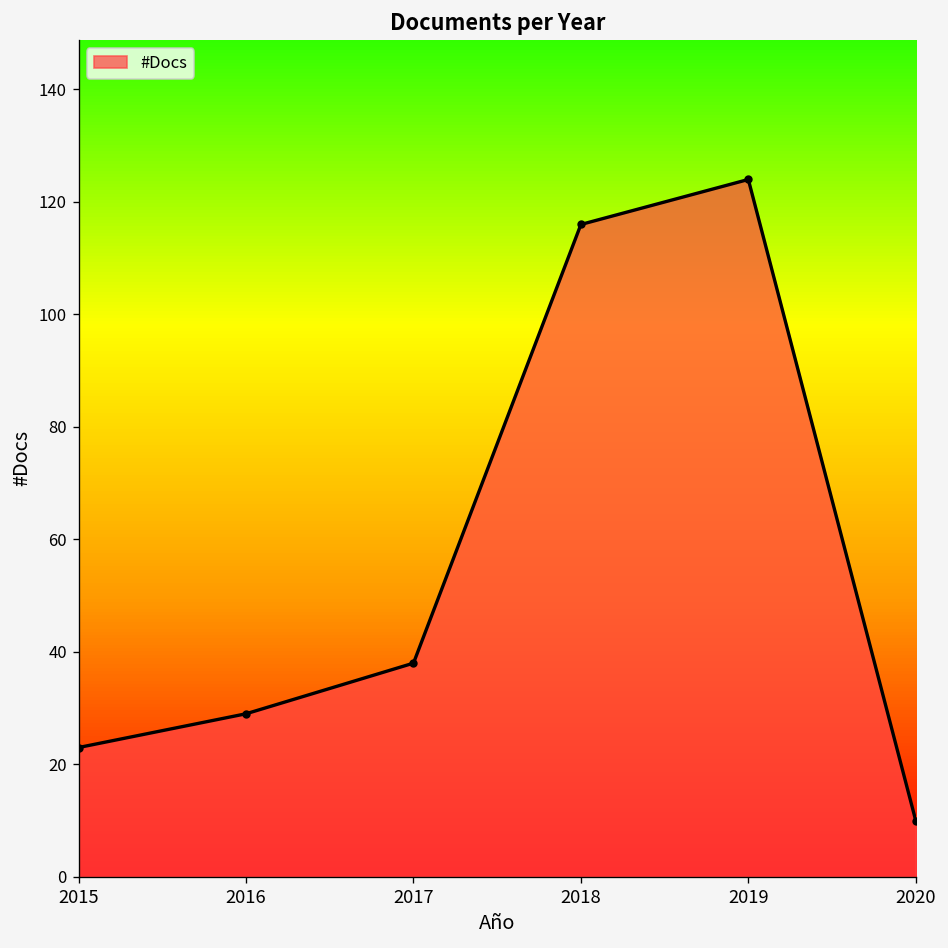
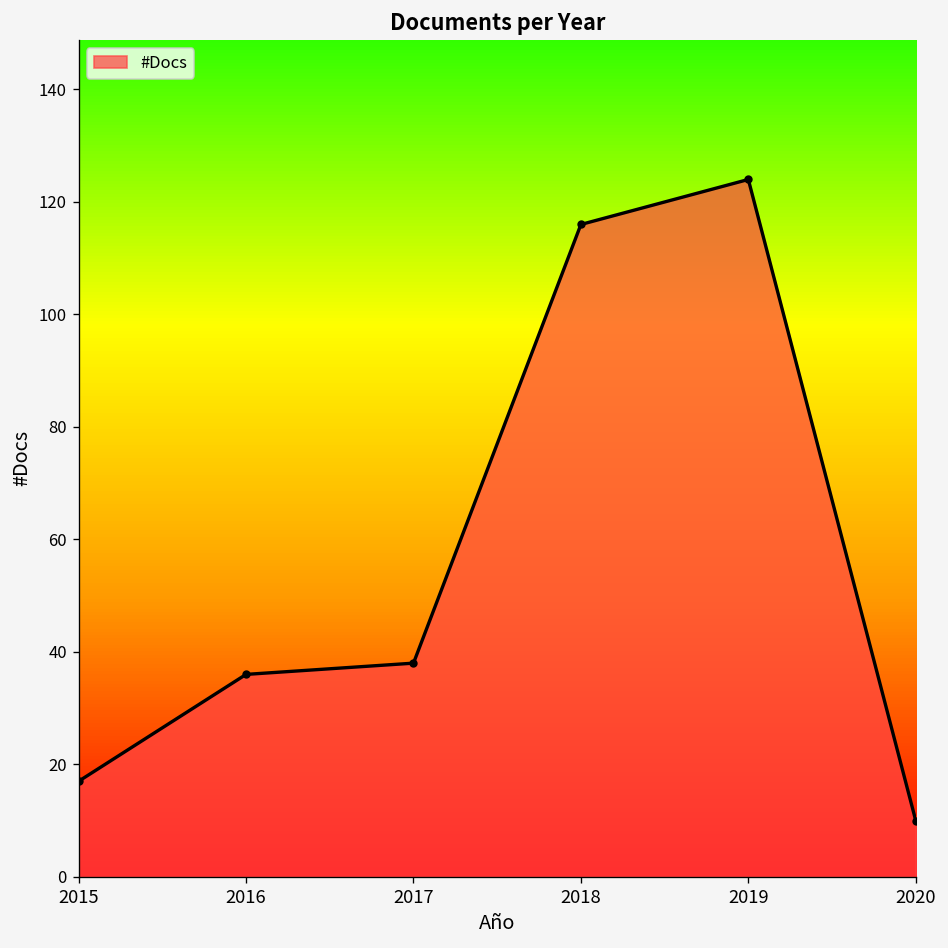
2015: 23 -> 17
2016: 29 -> 36
